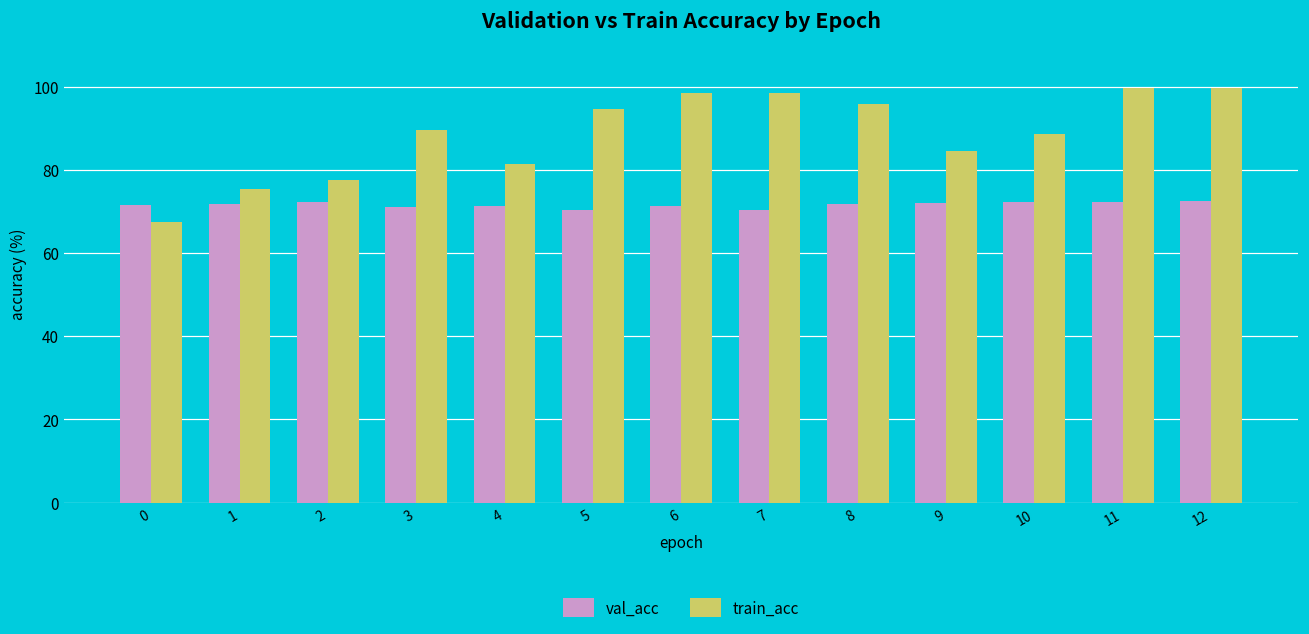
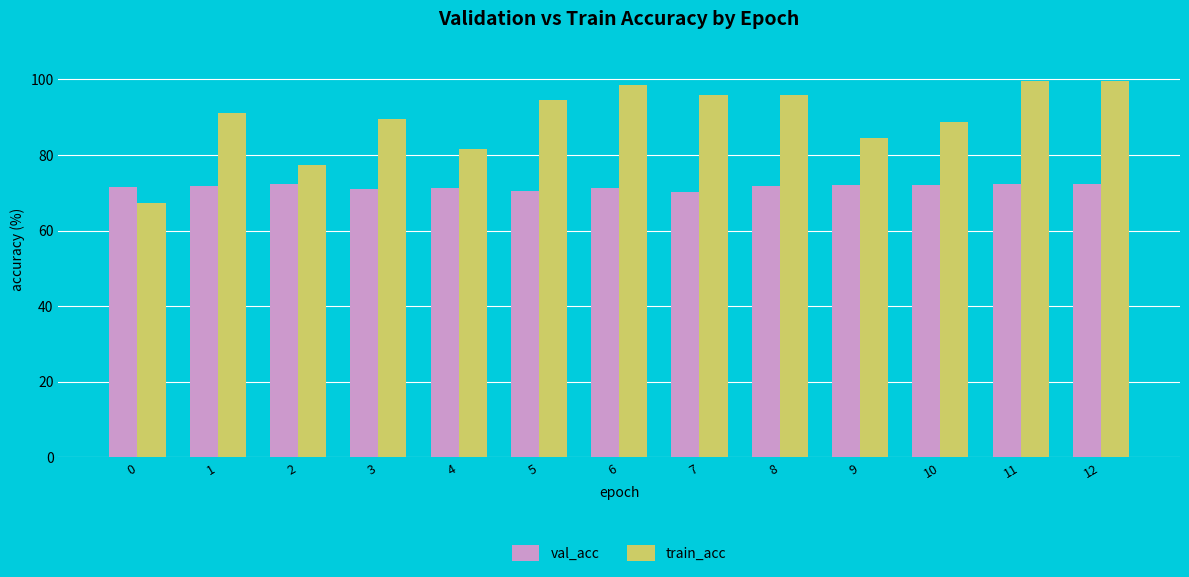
train_acc, 1: 75 -> 91
train_acc, 7: 98 -> 96
